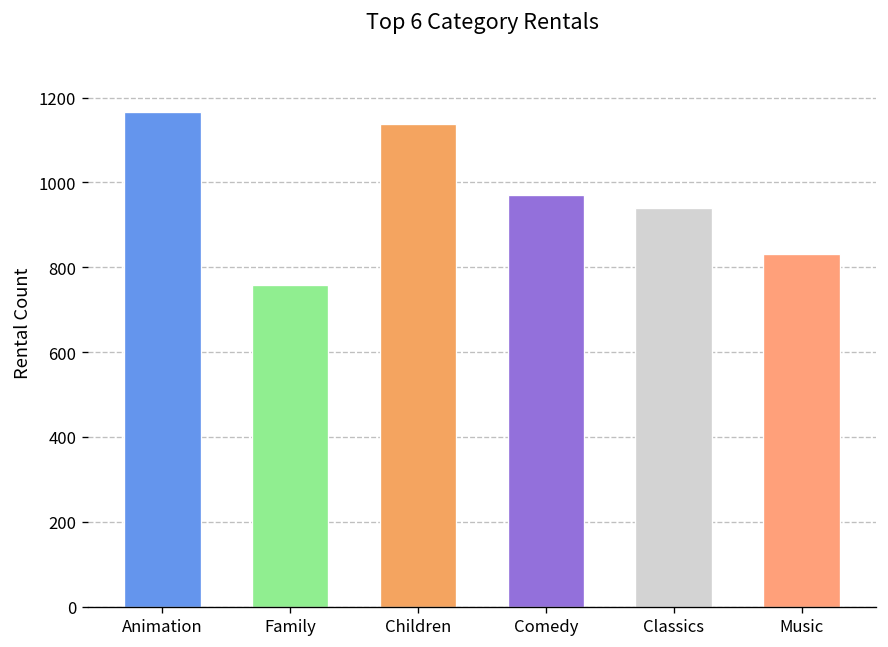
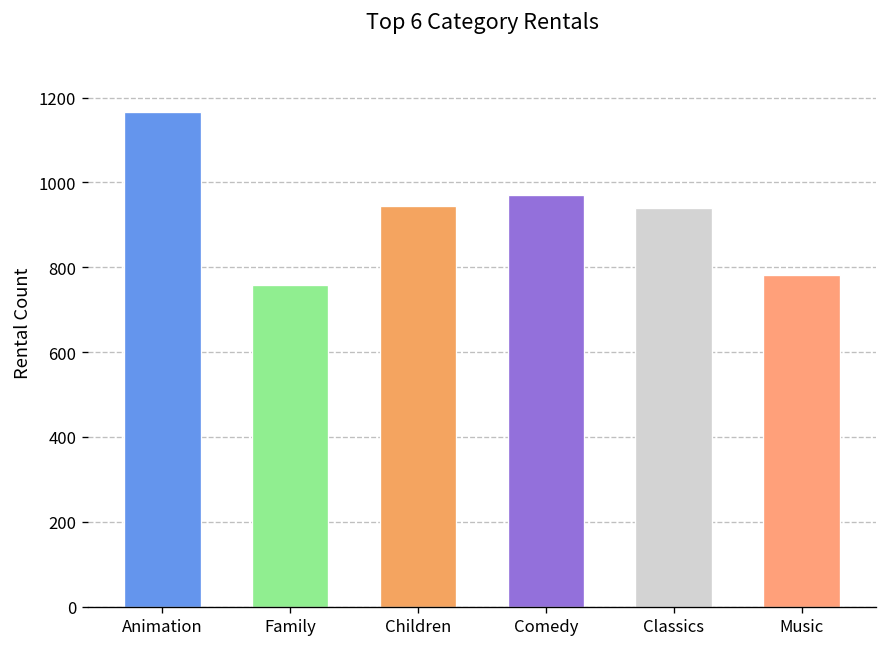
Children: 1140 -> 950
Music: 830 -> 780
